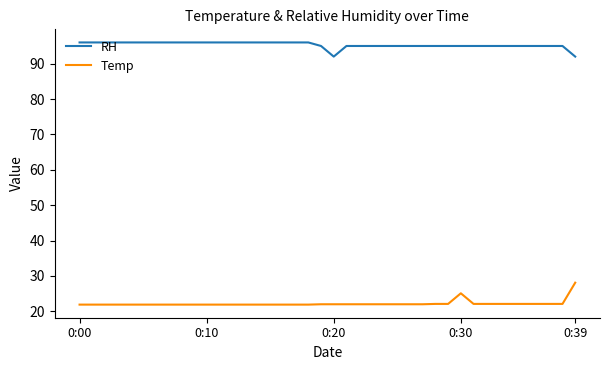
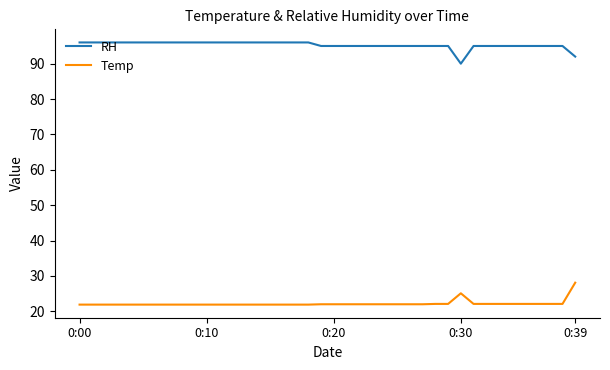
RH, 0:20: 92 -> 95
RH, 0:30: 95 -> 90
